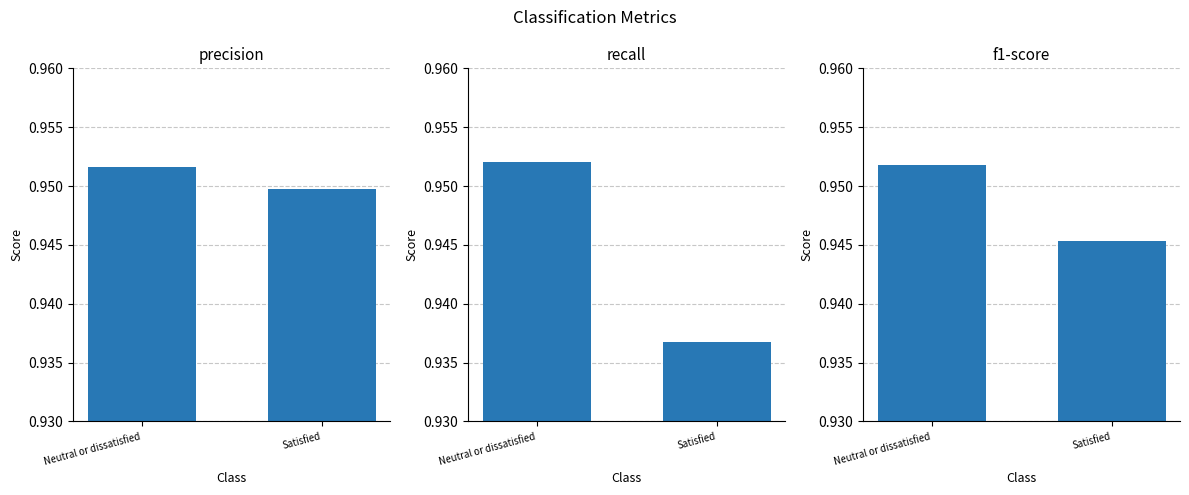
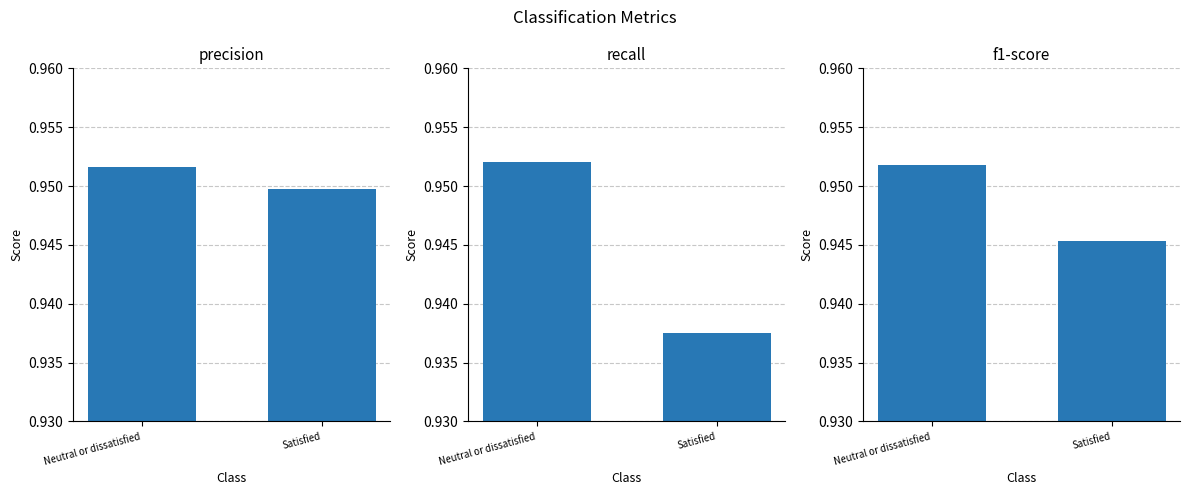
recall, Satisfied: 0.9367 -> 0.9375
